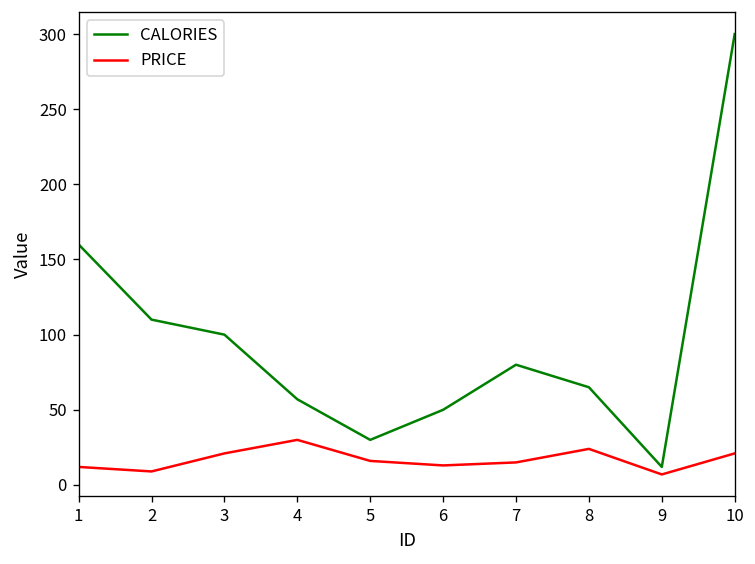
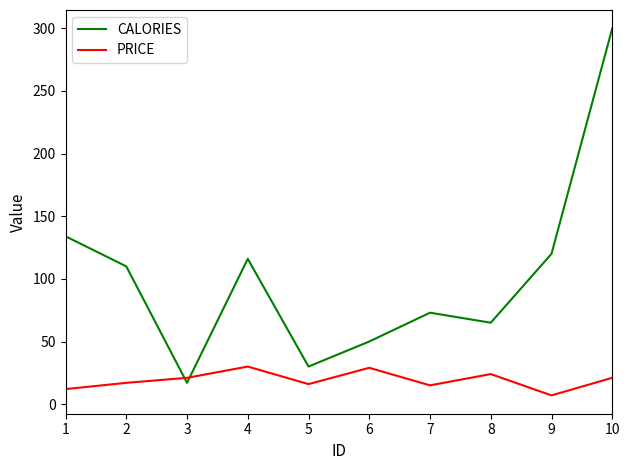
CALORIES, 1: 160 -> 134
PRICE, 2: 9 -> 17
CALORIES, 3: 100 -> 17
CALORIES, 4: 57 -> 116
PRICE, 6: 13 -> 29
CALORIES, 7: 80 -> 73
CALORIES, 9: 12 -> 120
